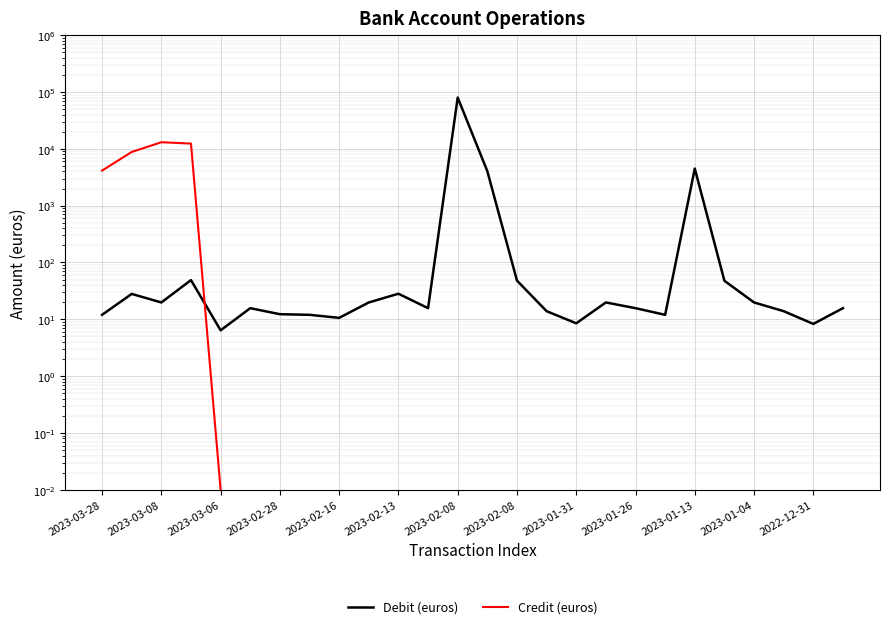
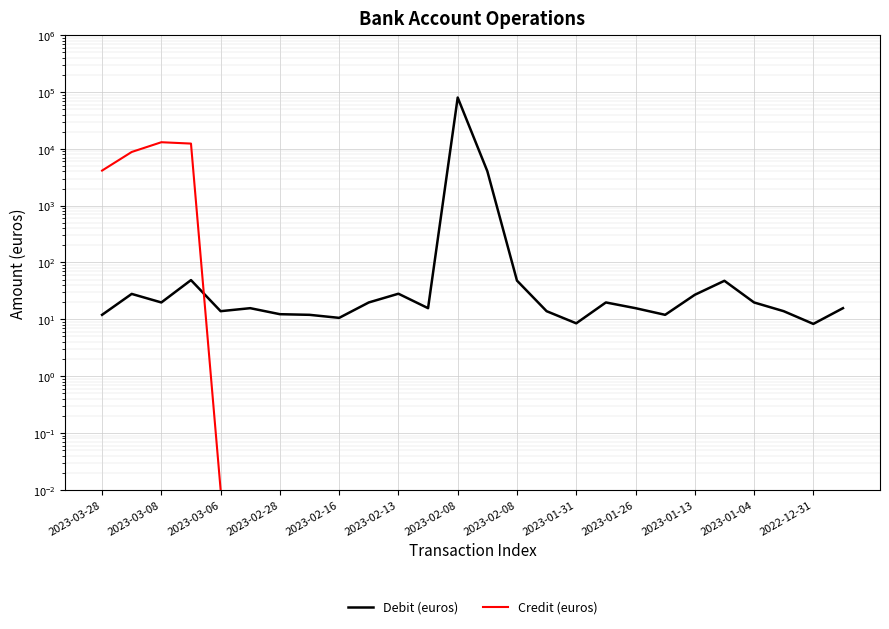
Debit (euros), 2023-03-06: 6 -> 14
Debit (euros), 2023-01-13: 4000 -> 30
